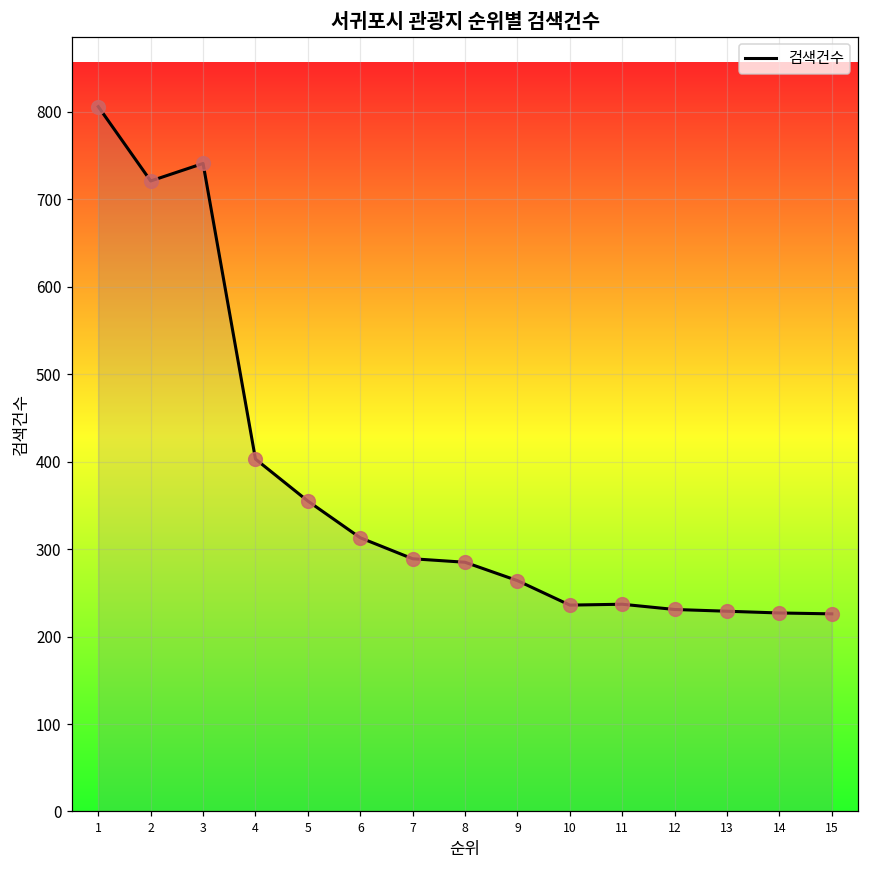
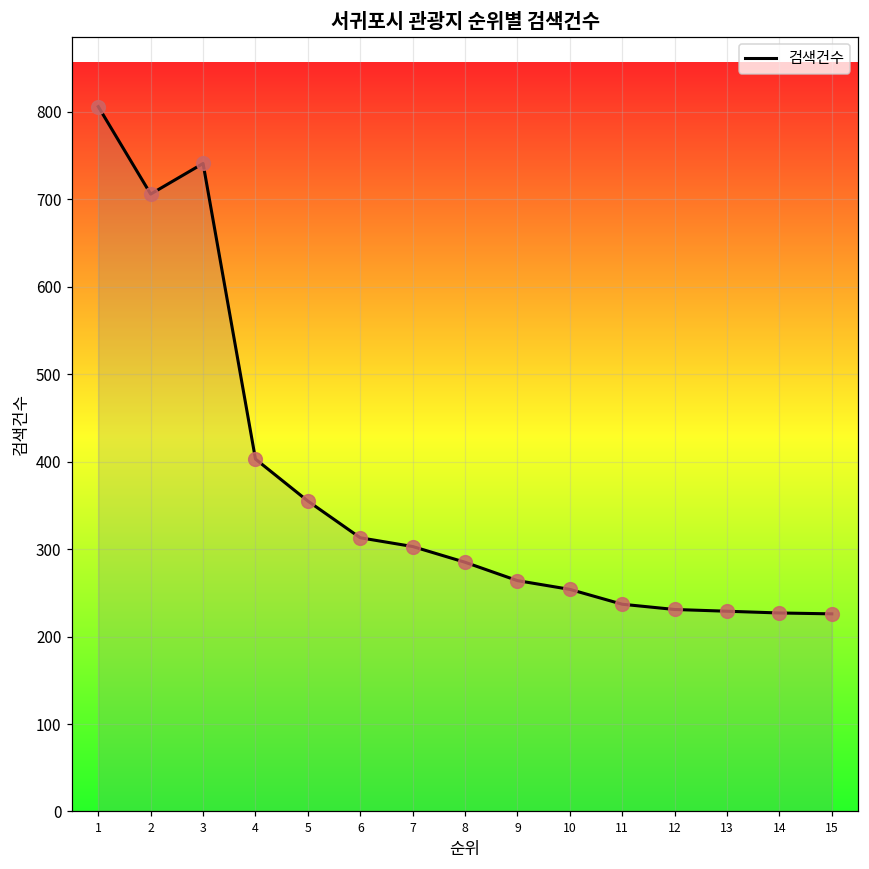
2: 720 -> 710
7: 290 -> 300
10: 240 -> 250
